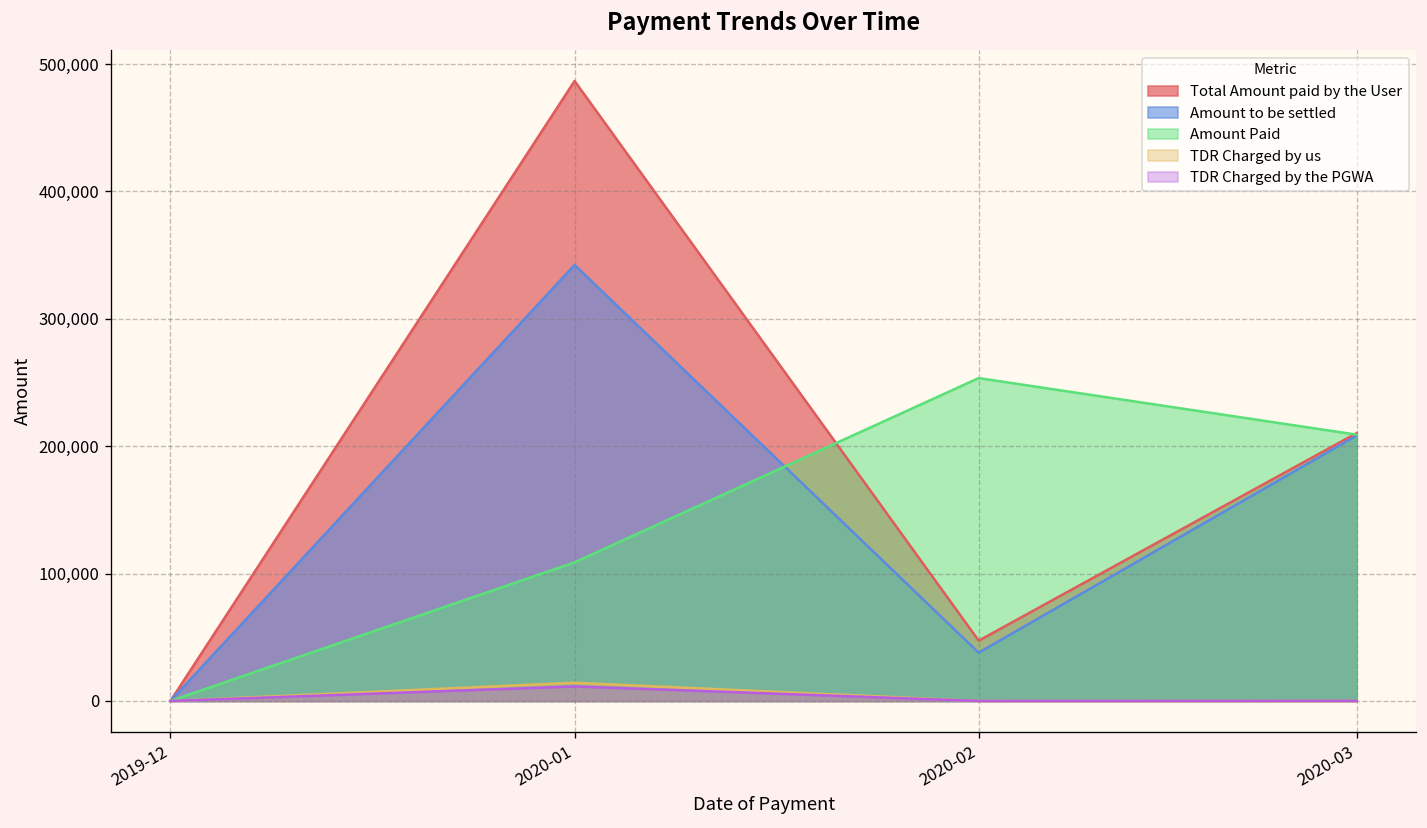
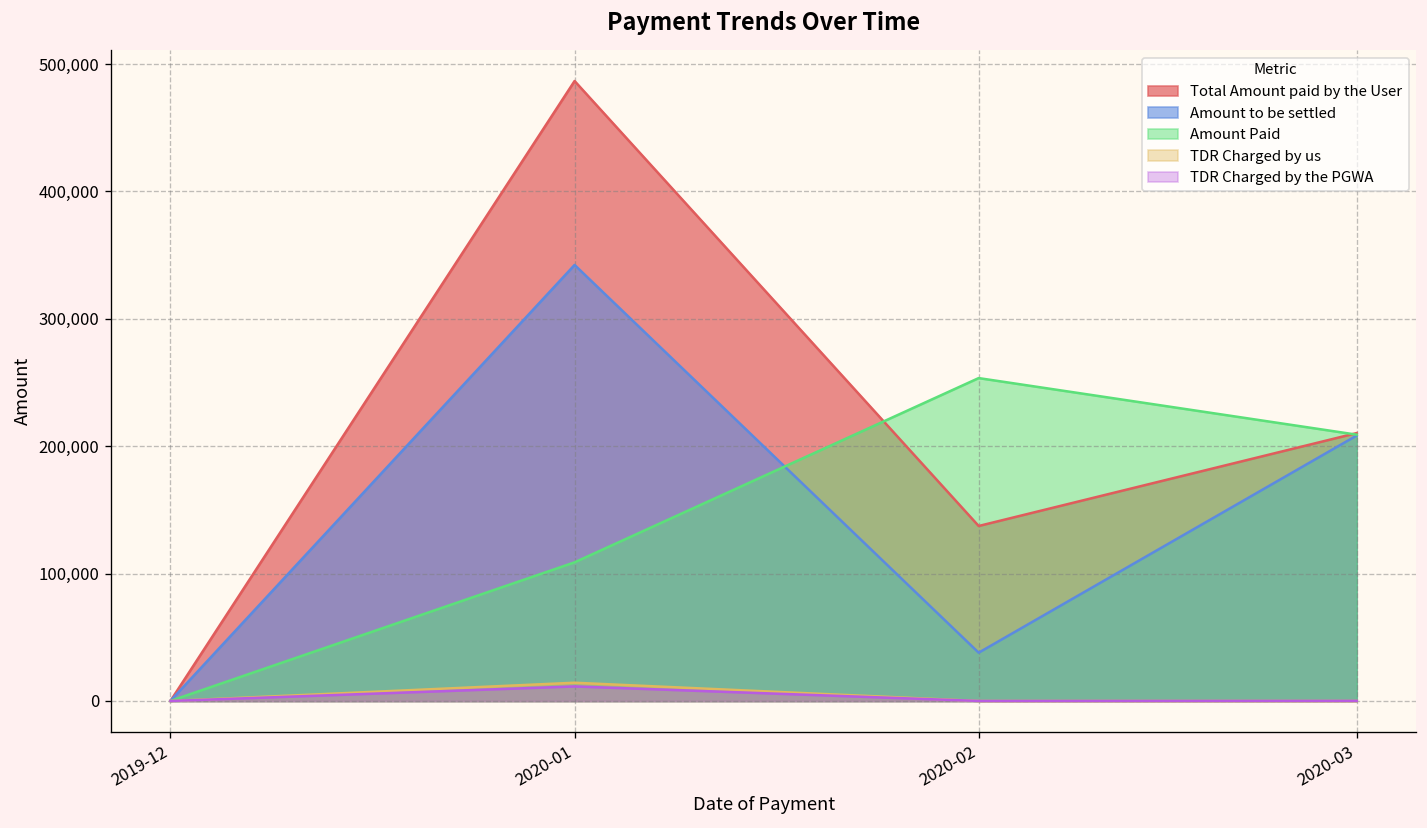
Total Amount paid by the User, 2020-02: 47,000 -> 137,000
